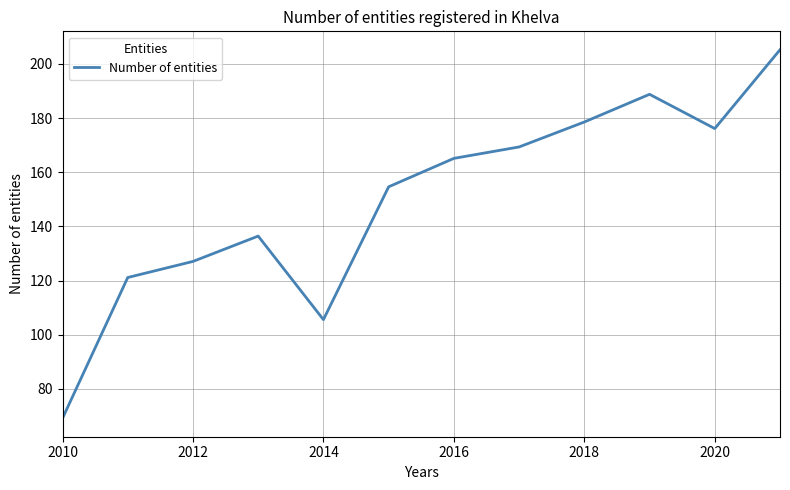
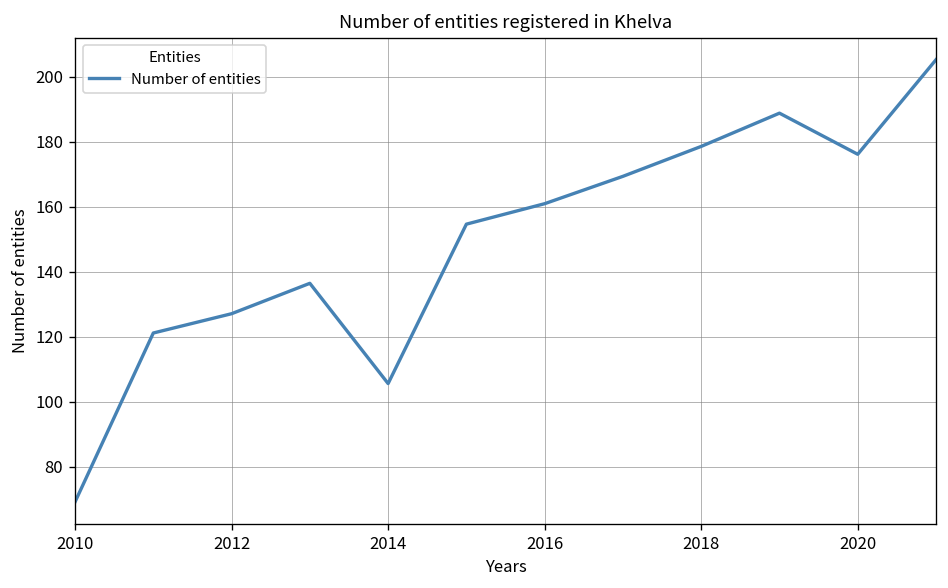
2016: 165 -> 161
